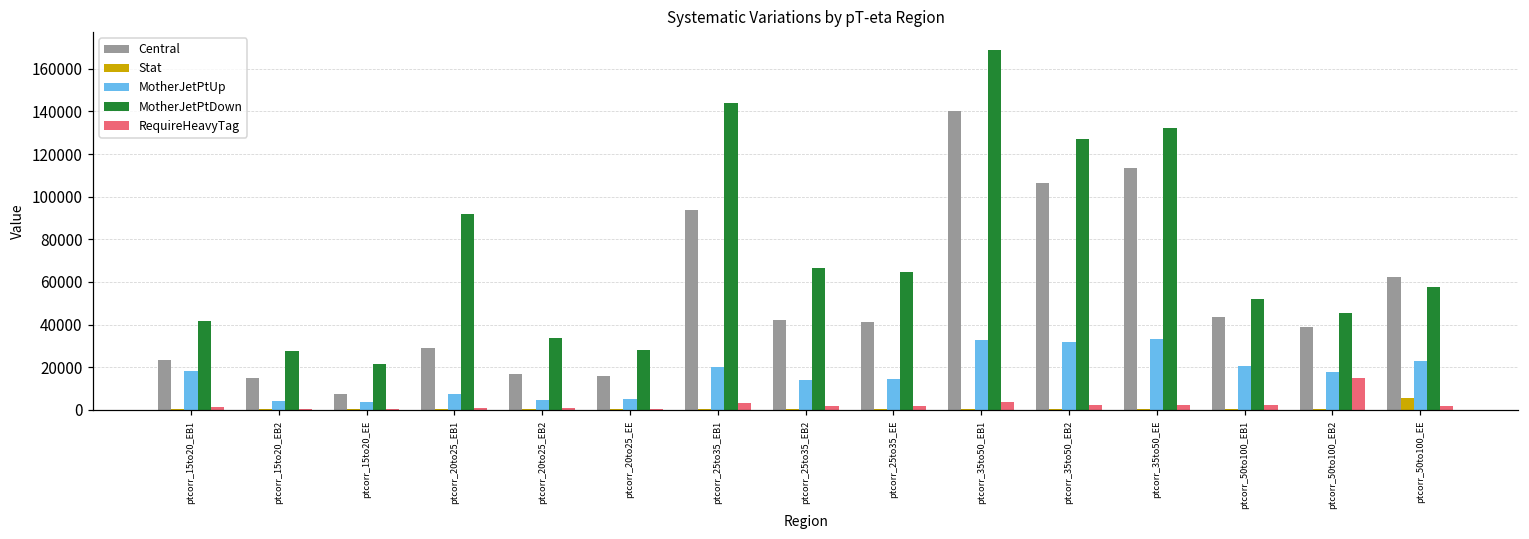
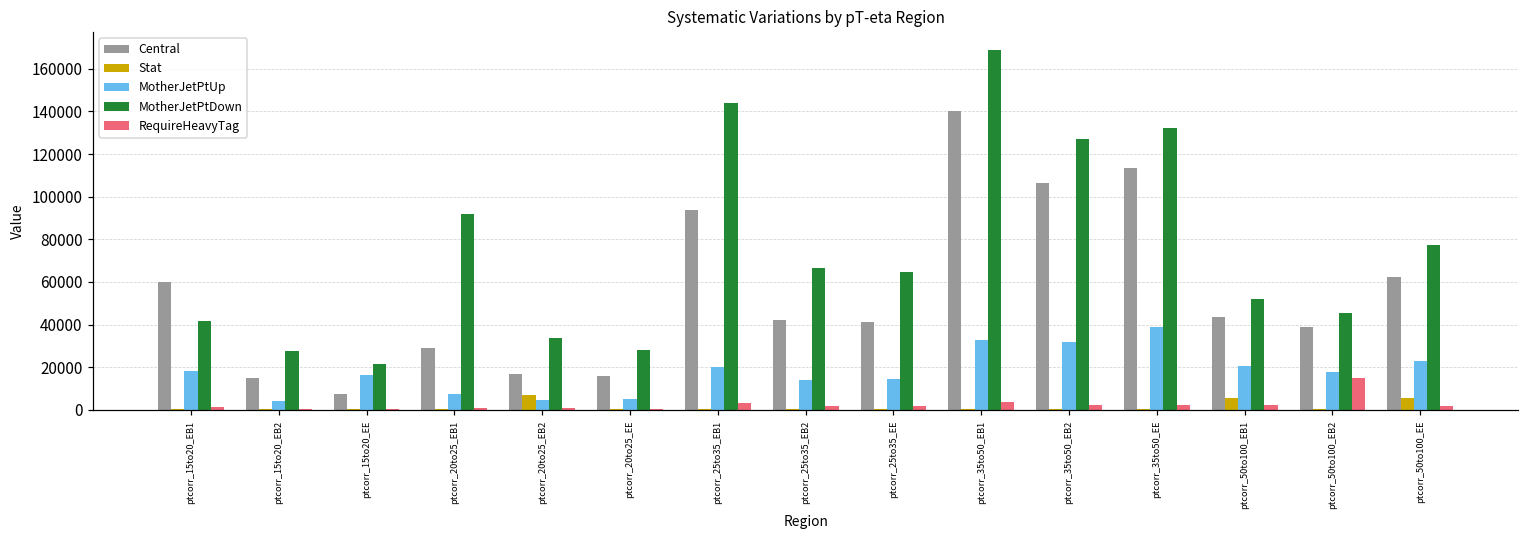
Central, ptcorr_15to20_EB1: 23000 -> 60000
MotherJetPtUp, ptcorr_15to20_EE: 4000 -> 16000
Stat, ptcorr_20to25_EB2: 0 -> 7000
MotherJetPtUp, ptcorr_35to50_EE: 33000 -> 39000
Stat, ptcorr_50to100_EB1: 0 -> 6000
MotherJetPtDown, ptcorr_50to100_EE: 57000 -> 77000
